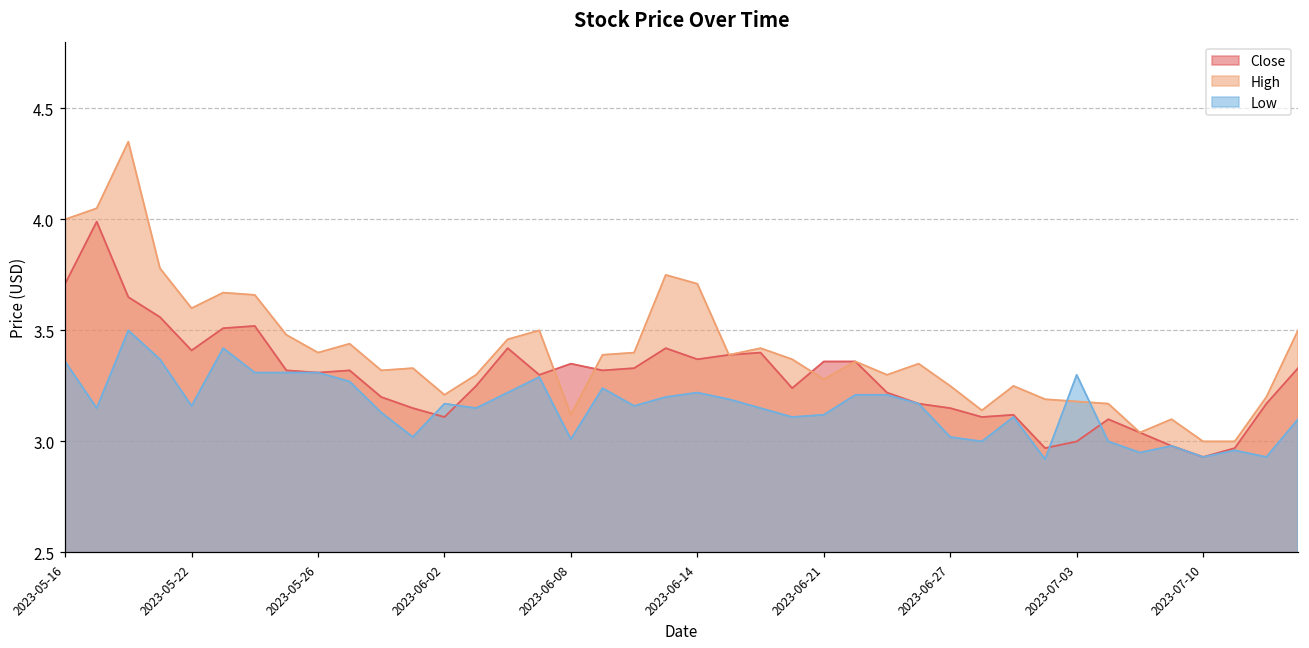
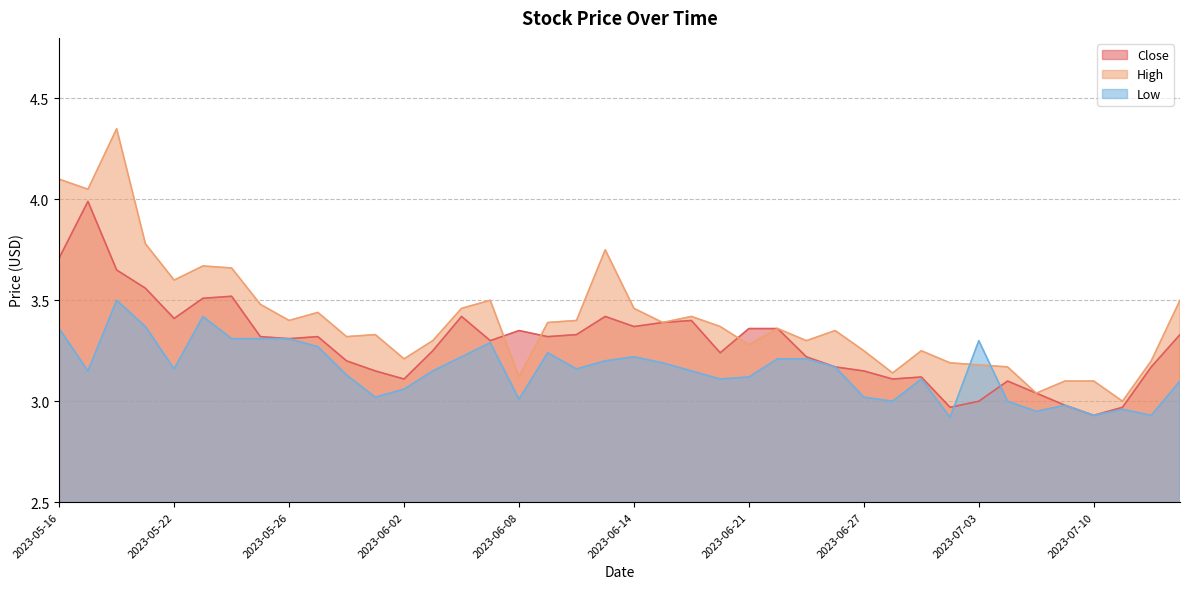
High, 2023-05-16: 4.0 -> 4.1
Low, 2023-06-02: 3.17 -> 3.06
High, 2023-06-14: 3.71 -> 3.46
High, 2023-07-10: 3.0 -> 3.1
